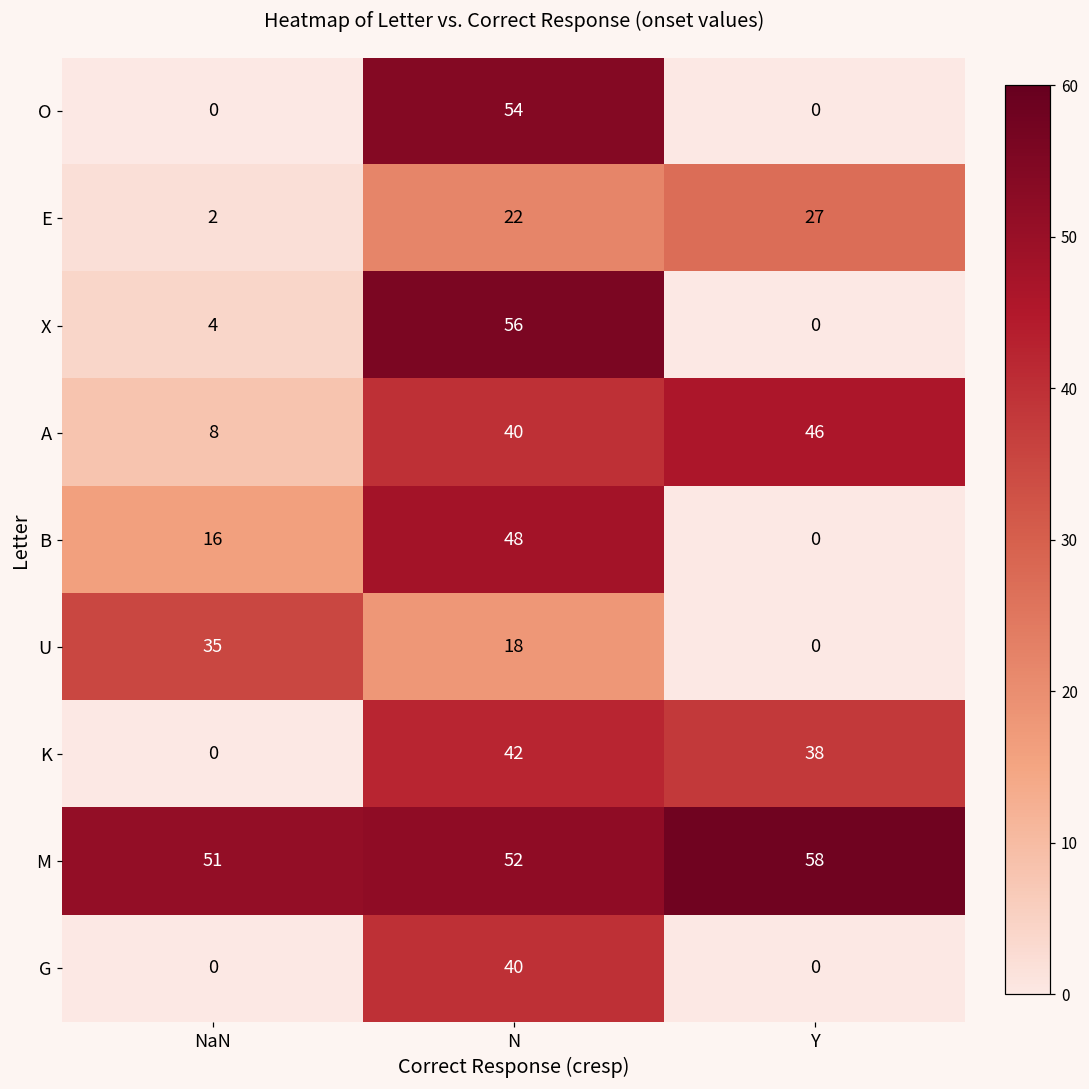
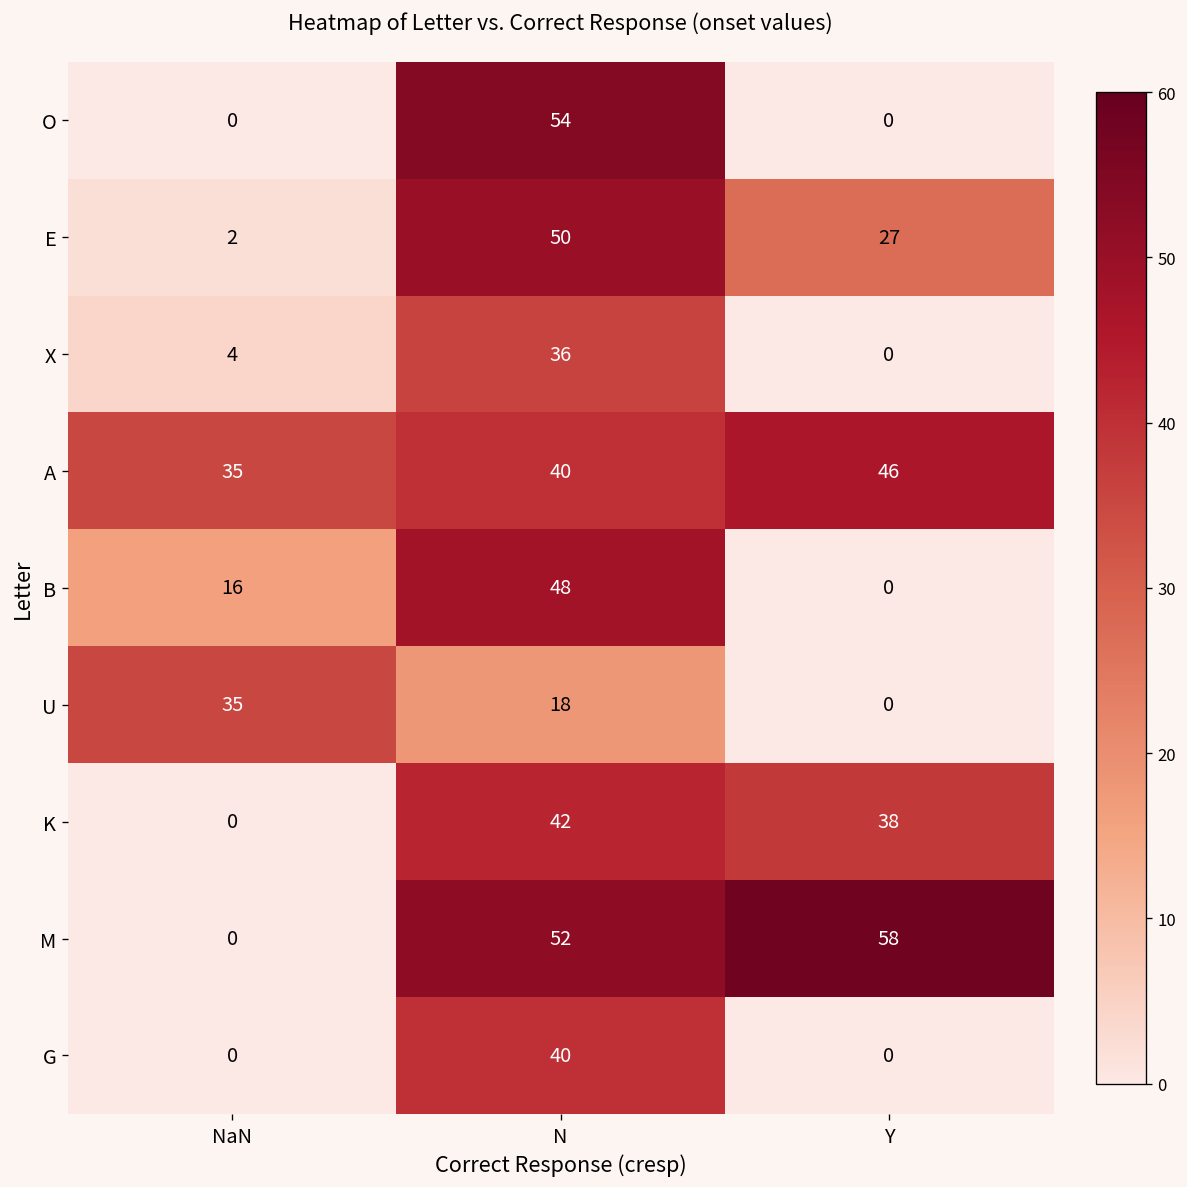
E, N: 22 -> 50
X, N: 56 -> 36
A, NaN: 8 -> 35
M, NaN: 51 -> 0
